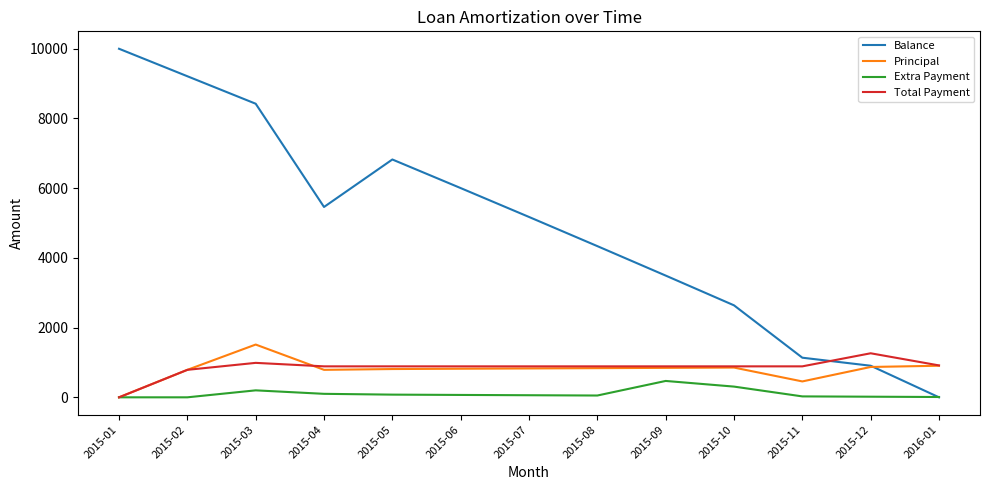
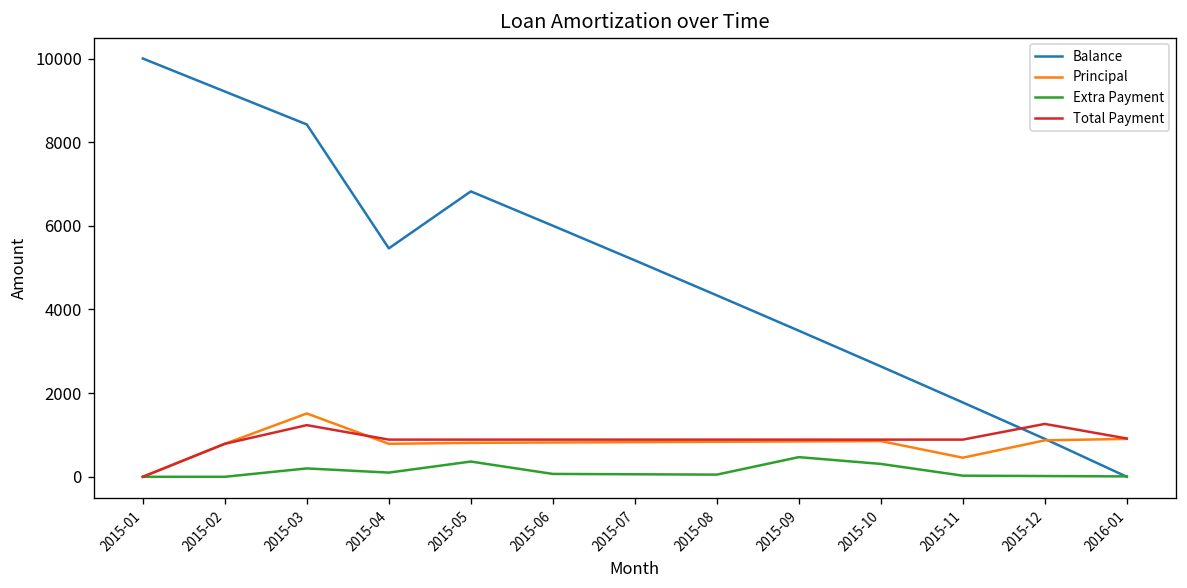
Total Payment, 2015-03: 1000 -> 1200
Extra Payment, 2015-05: 100 -> 400
Balance, 2015-11: 1100 -> 1800
